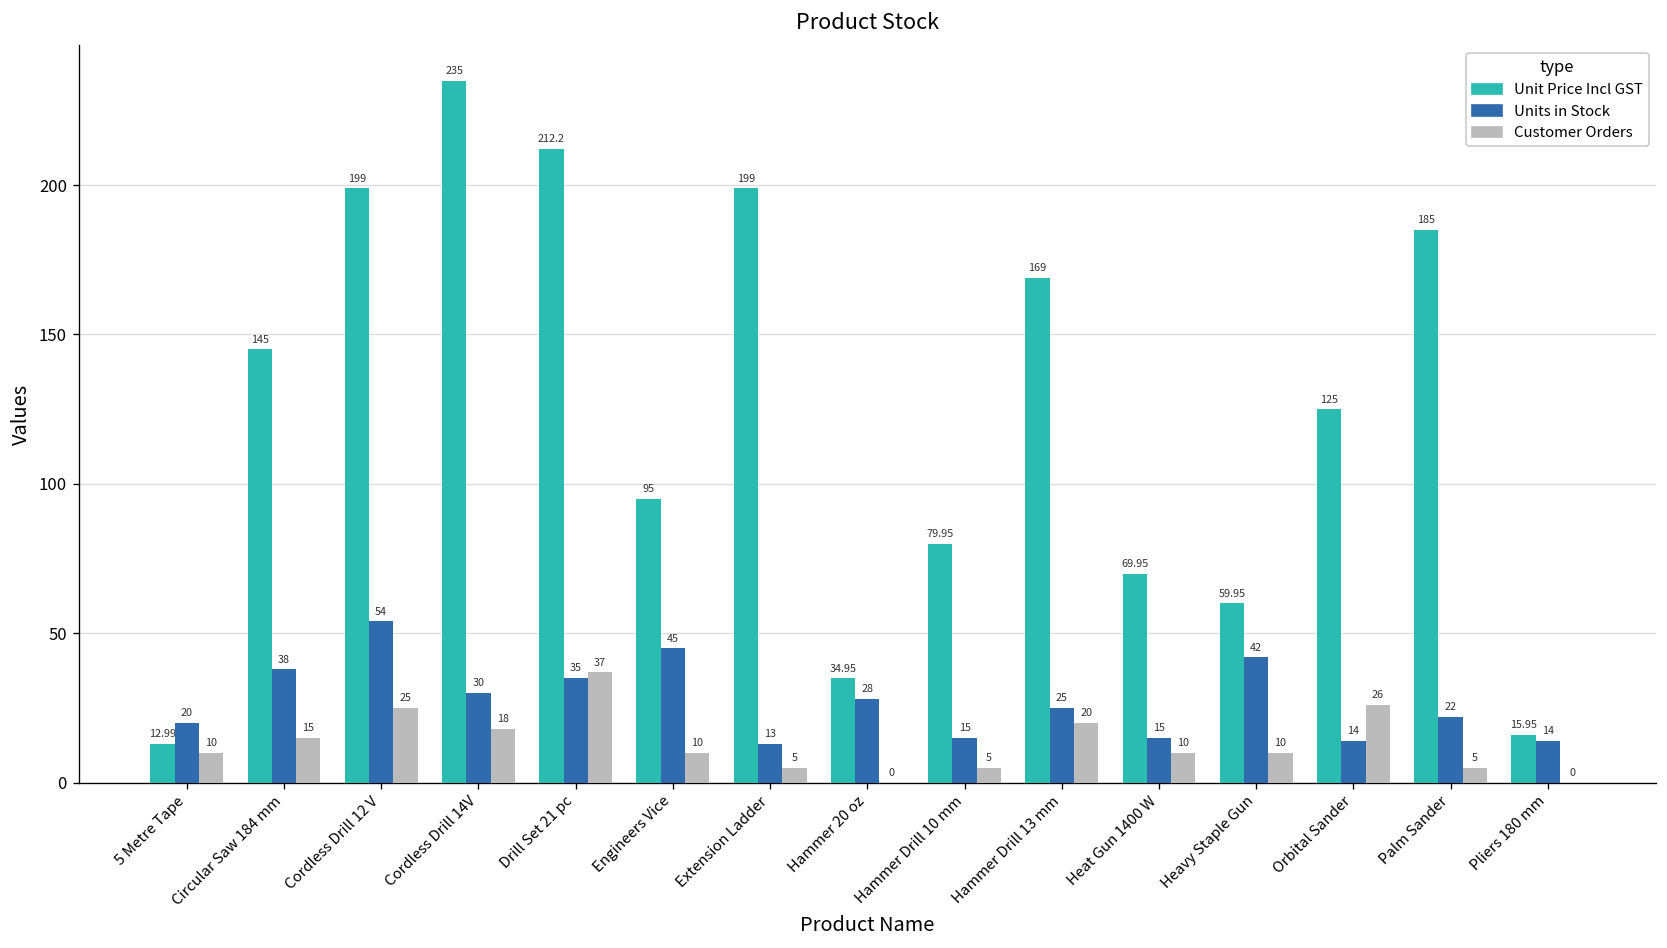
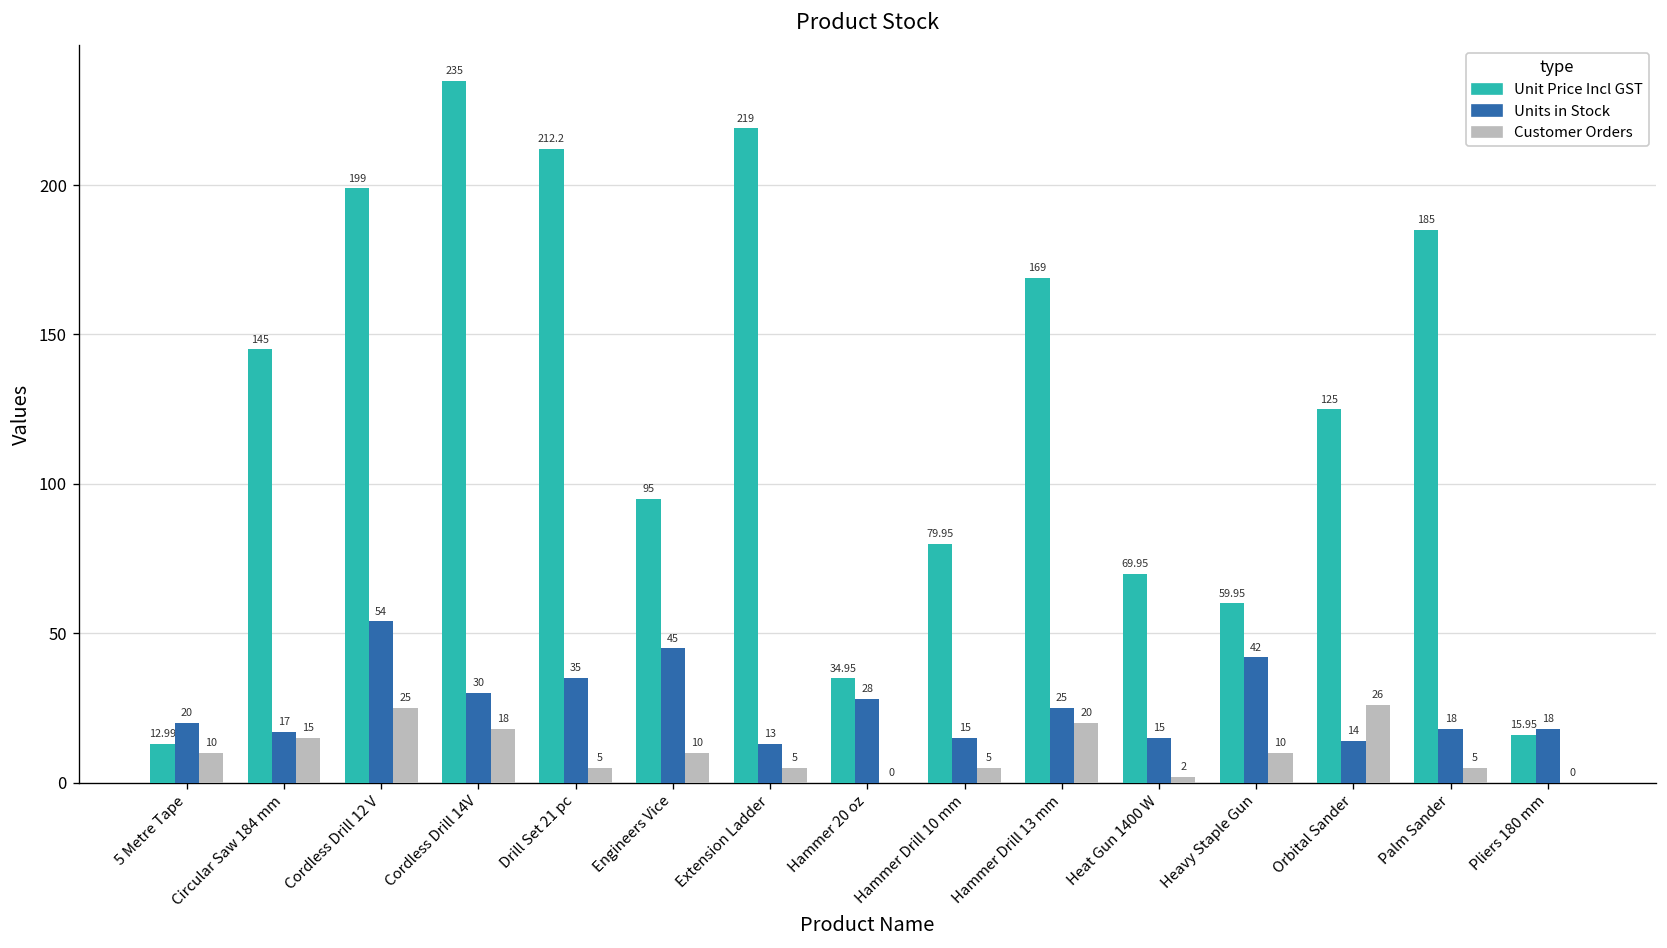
Units in Stock, Circular Saw 184 mm: 38 -> 17
Customer Orders, Drill Set 21 pc: 37 -> 5
Unit Price Incl GST, Extension Ladder: 199 -> 219
Customer Orders, Heat Gun 1400 W: 10 -> 2
Units in Stock, Palm Sander: 22 -> 18
Units in Stock, Pliers 180 mm: 14 -> 18
